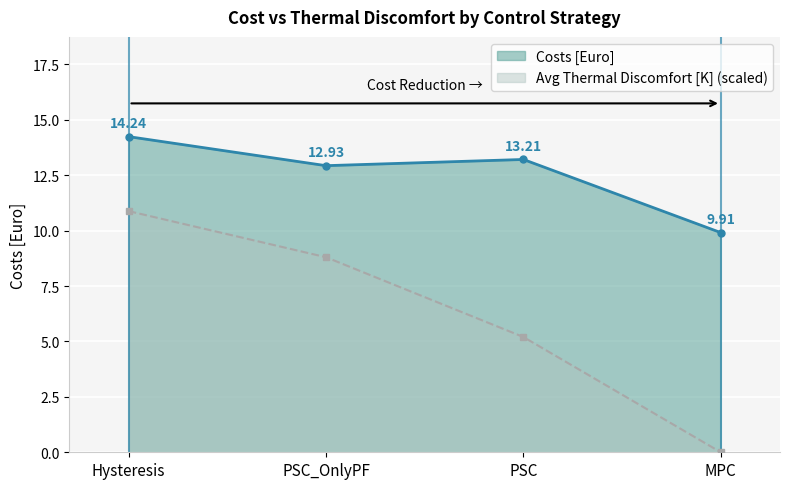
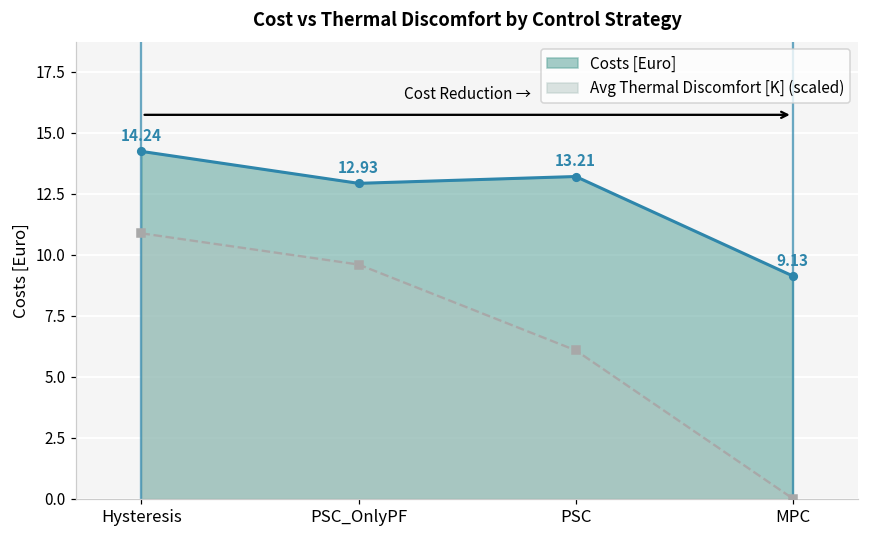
Avg Thermal Discomfort [K] (scaled), PSC_OnlyPF: 8.8 -> 9.6
Avg Thermal Discomfort [K] (scaled), PSC: 5.2 -> 6.1
Costs [Euro], MPC: 9.91 -> 9.13
